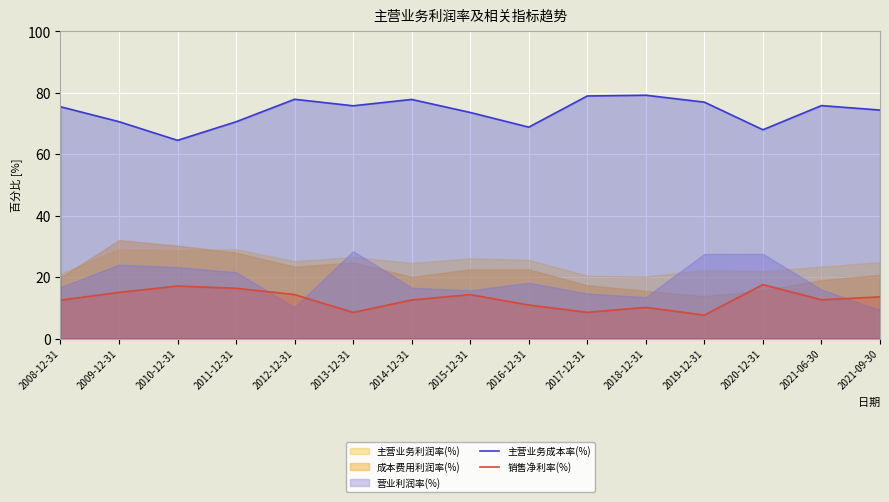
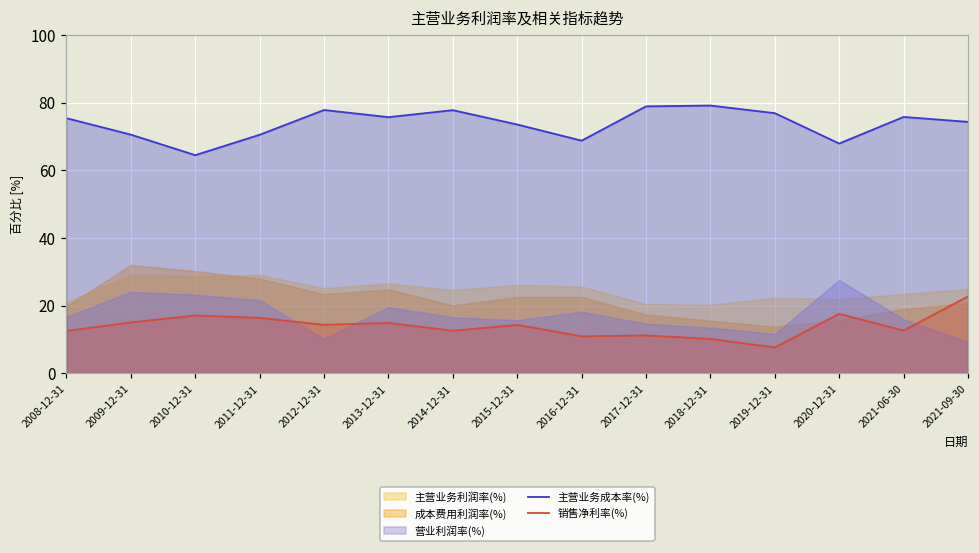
销售净利率(%), 2013-12-31: 8 -> 15
营业利润率(%), 2013-12-31: 28 -> 20
销售净利率(%), 2017-12-31: 9 -> 11
营业利润率(%), 2019-12-31: 28 -> 12
销售净利率(%), 2021-09-30: 14 -> 23
